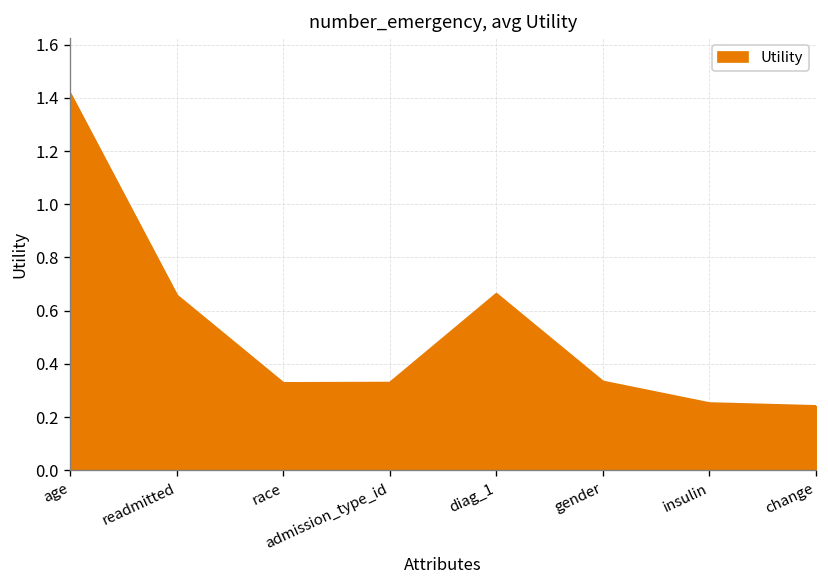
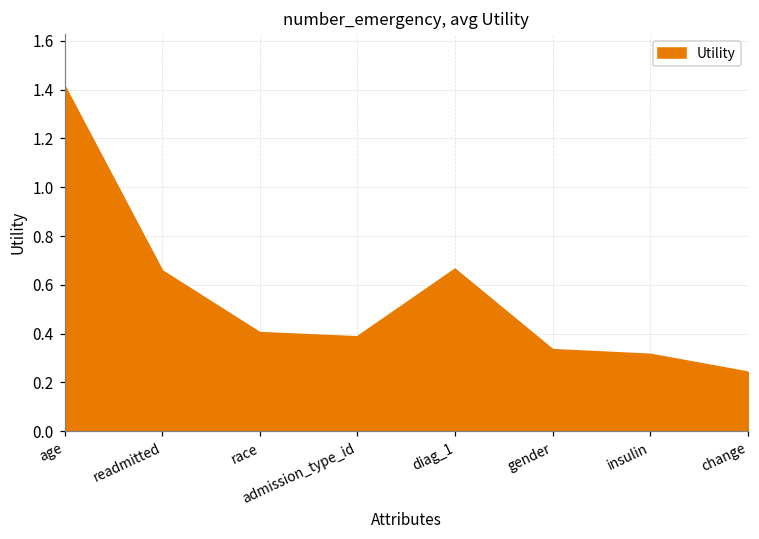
race: 0.33 -> 0.40
admission_type_id: 0.33 -> 0.39
insulin: 0.25 -> 0.31
